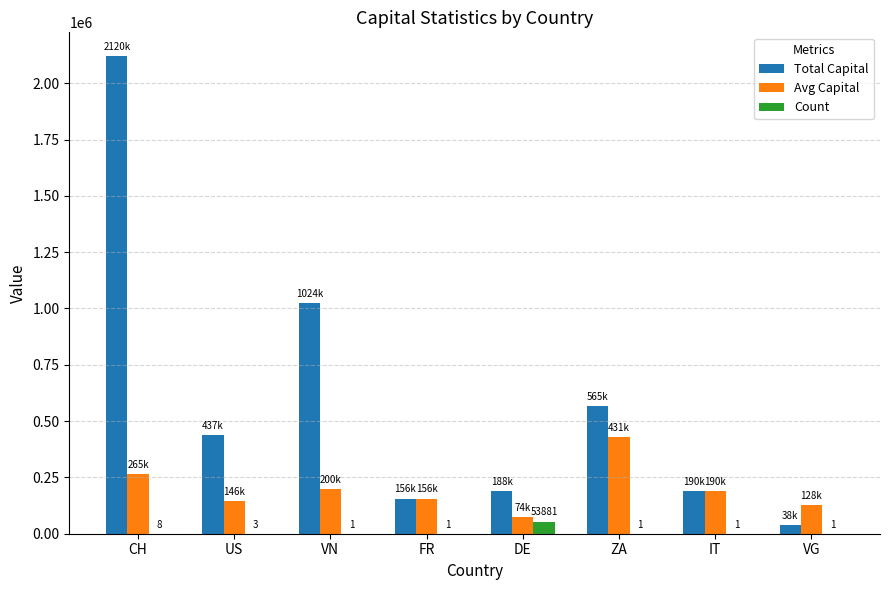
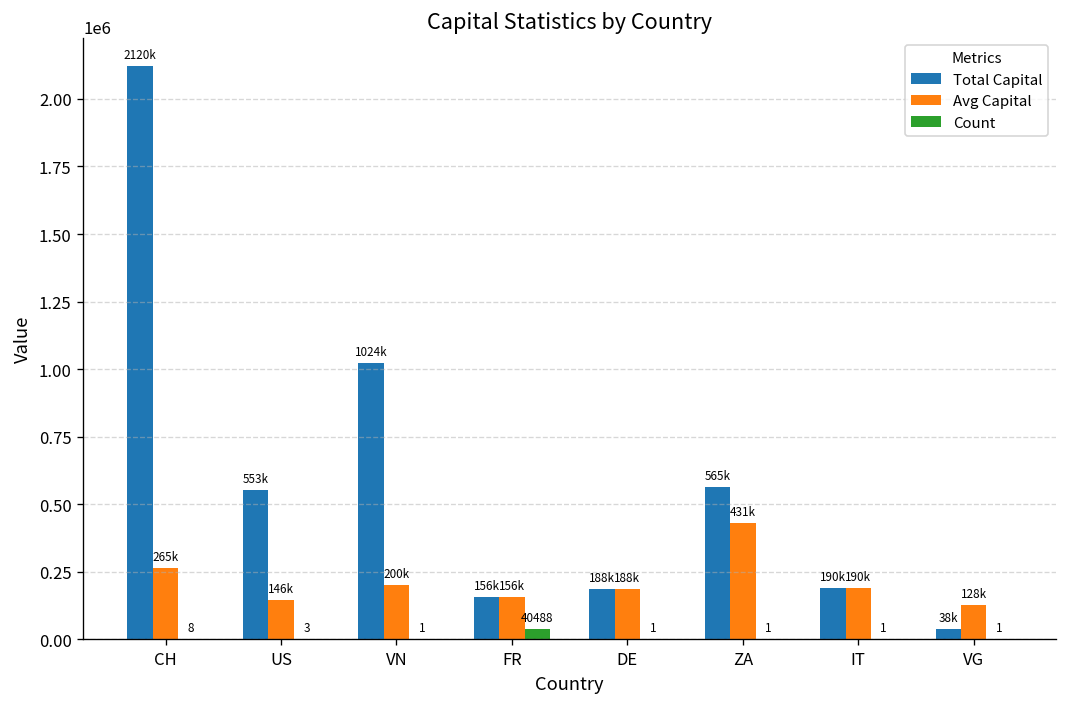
Total Capital, US: 437k -> 553k
Count, FR: 1 -> 40488
Avg Capital, DE: 74k -> 188k
Count, DE: 53881 -> 1
